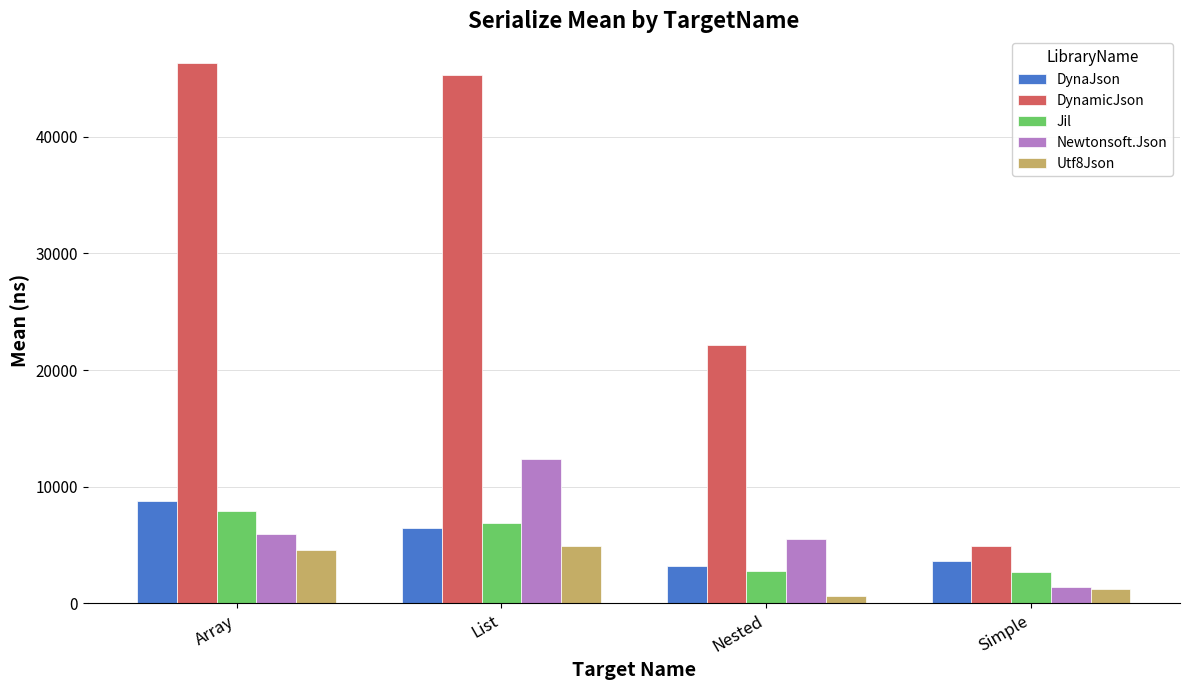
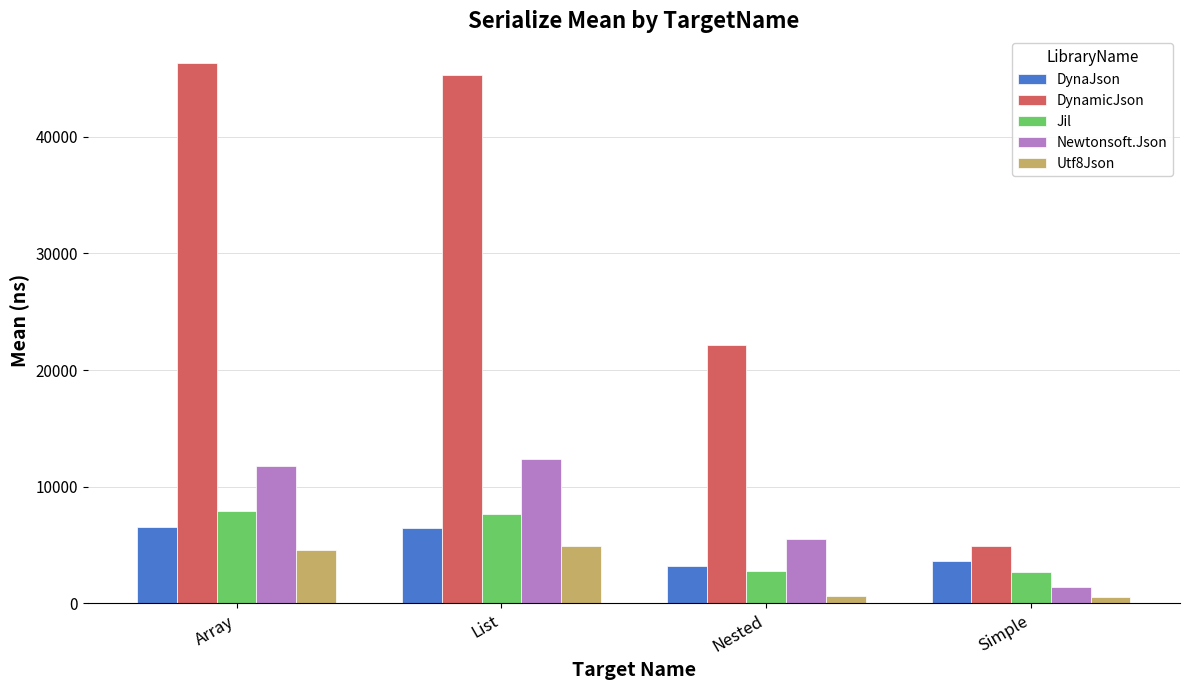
DynaJson, Array: 8700 -> 6500
Newtonsoft.Json, Array: 6000 -> 11800
Jil, List: 6900 -> 7700
Utf8Json, Simple: 1200 -> 500
